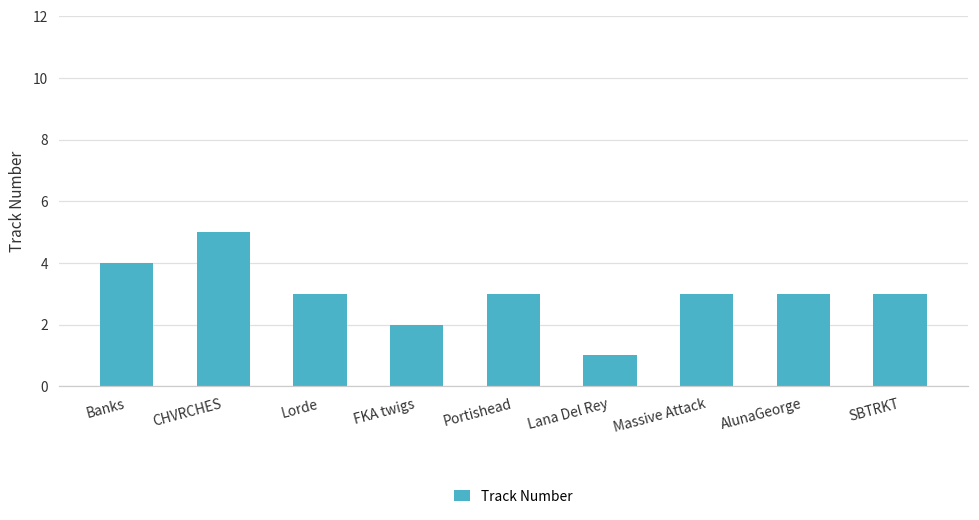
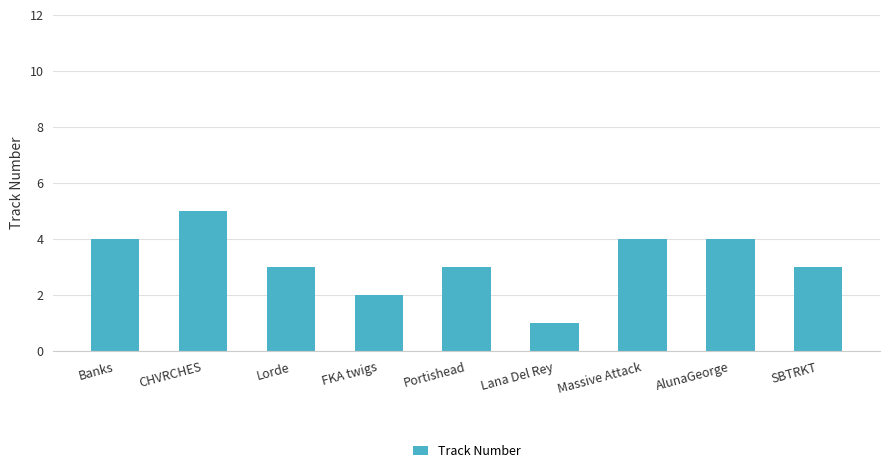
Massive Attack: 3 -> 4
AlunaGeorge: 3 -> 4
